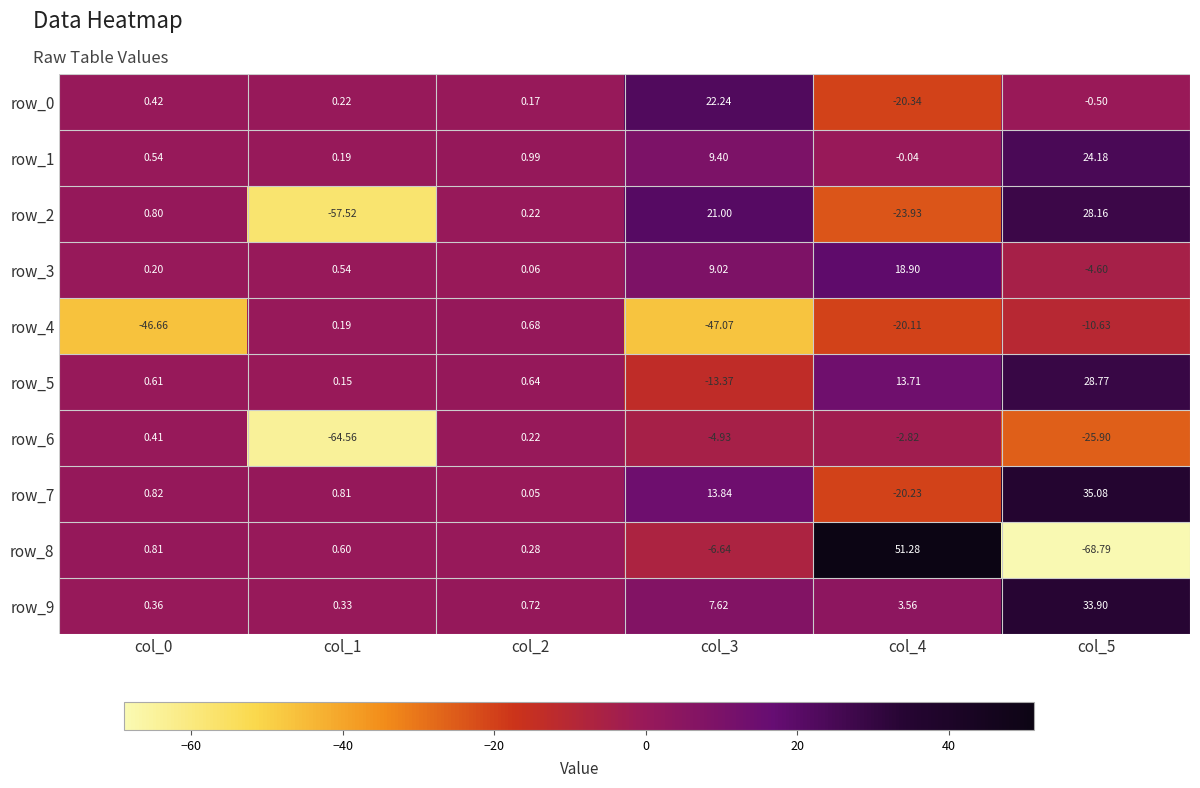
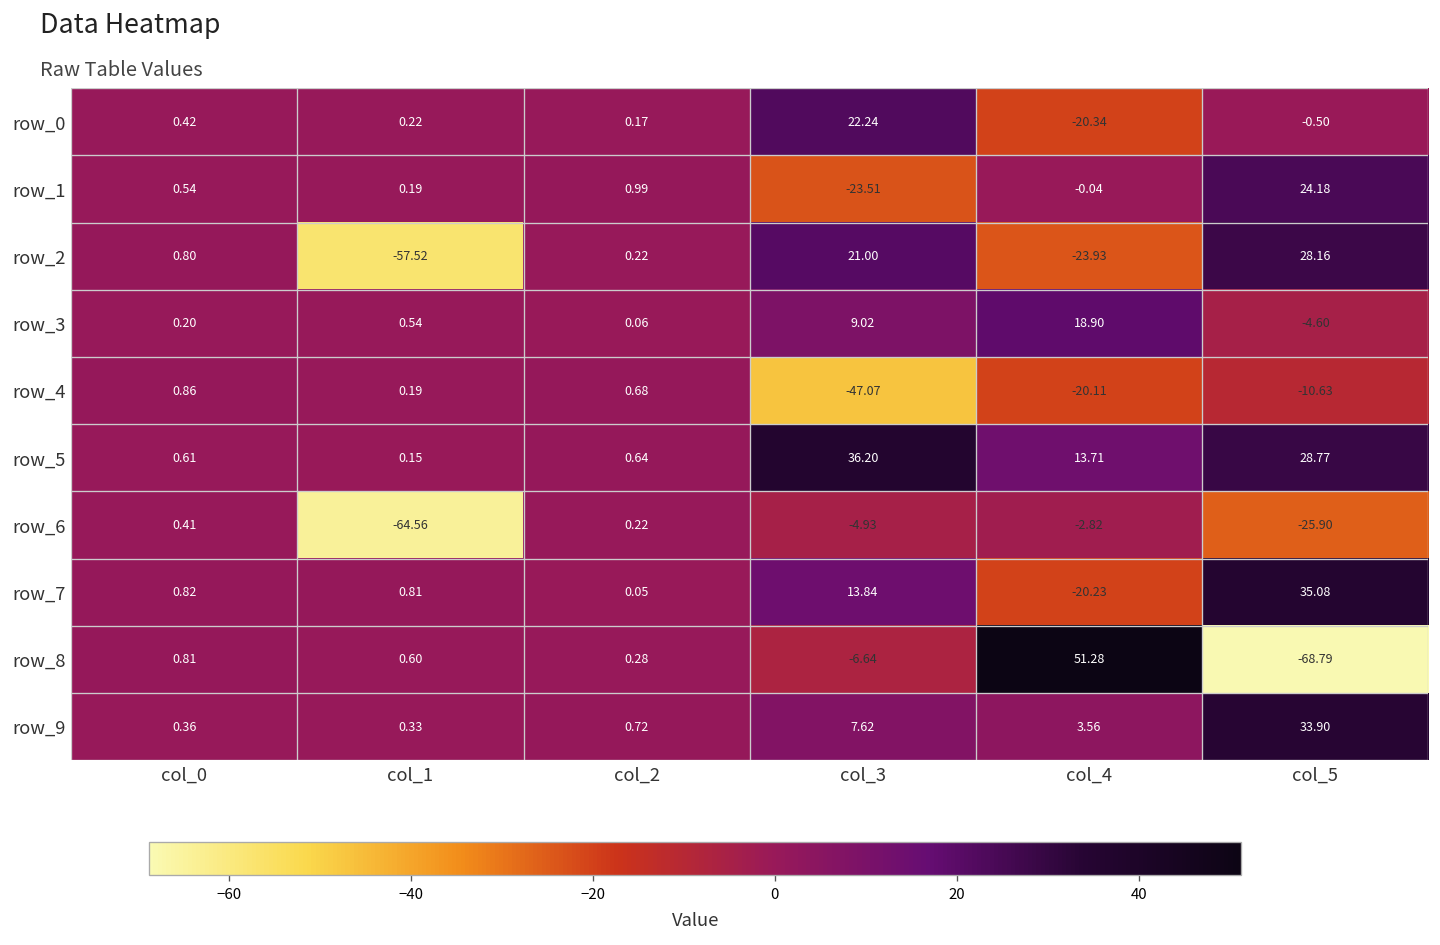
row_1, col_3: 9.40 -> -23.51
row_4, col_0: -46.66 -> 0.86
row_5, col_3: -13.37 -> 36.20
